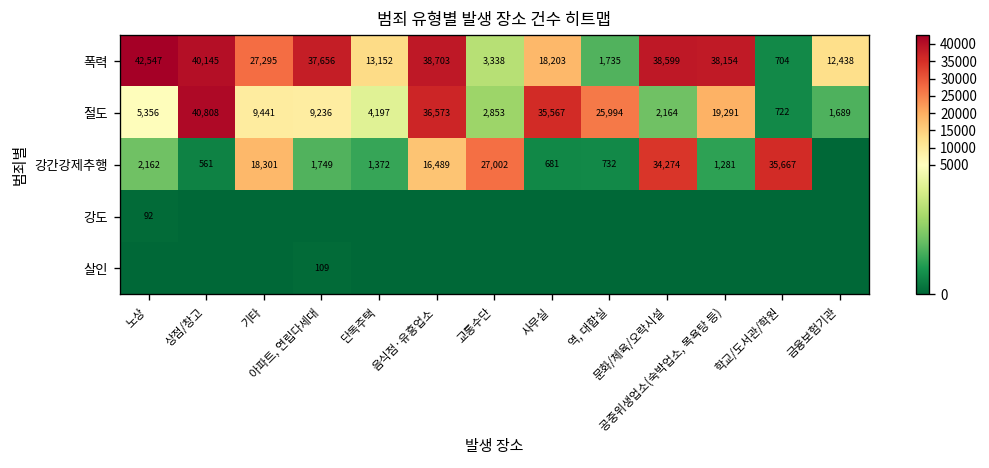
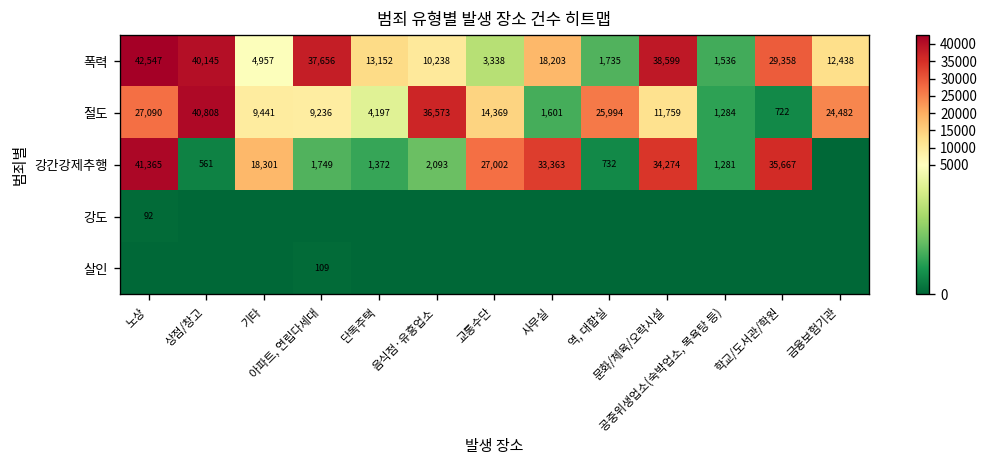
폭력, 기타: 27,295 -> 4,957
폭력, 음식점·유흥업소: 38,703 -> 10,238
폭력, 공중위생업소(숙박업소, 목욕탕 등): 38,154 -> 1,536
폭력, 학교/도서관/학원: 704 -> 29,358
절도, 노상: 5,356 -> 27,090
절도, 교통수단: 2,853 -> 14,369
절도, 사무실: 35,567 -> 1,601
절도, 문화/체육/오락시설: 2,164 -> 11,759
절도, 공중위생업소(숙박업소, 목욕탕 등): 19,291 -> 1,284
절도, 금융보험기관: 1,689 -> 24,482
강간강제추행, 노상: 2,162 -> 41,365
강간강제추행, 음식점·유흥업소: 16,489 -> 2,093
강간강제추행, 사무실: 681 -> 33,363
